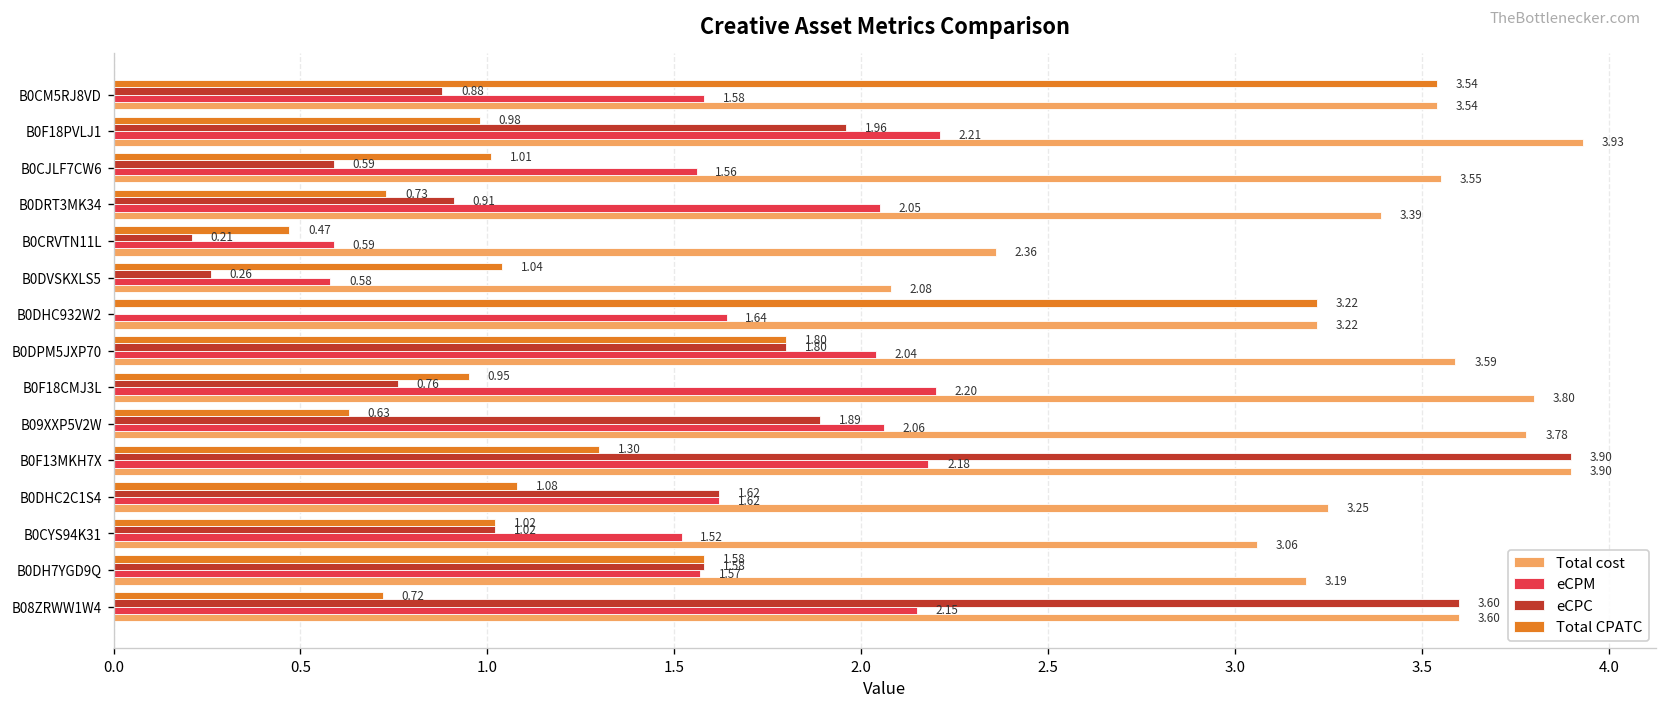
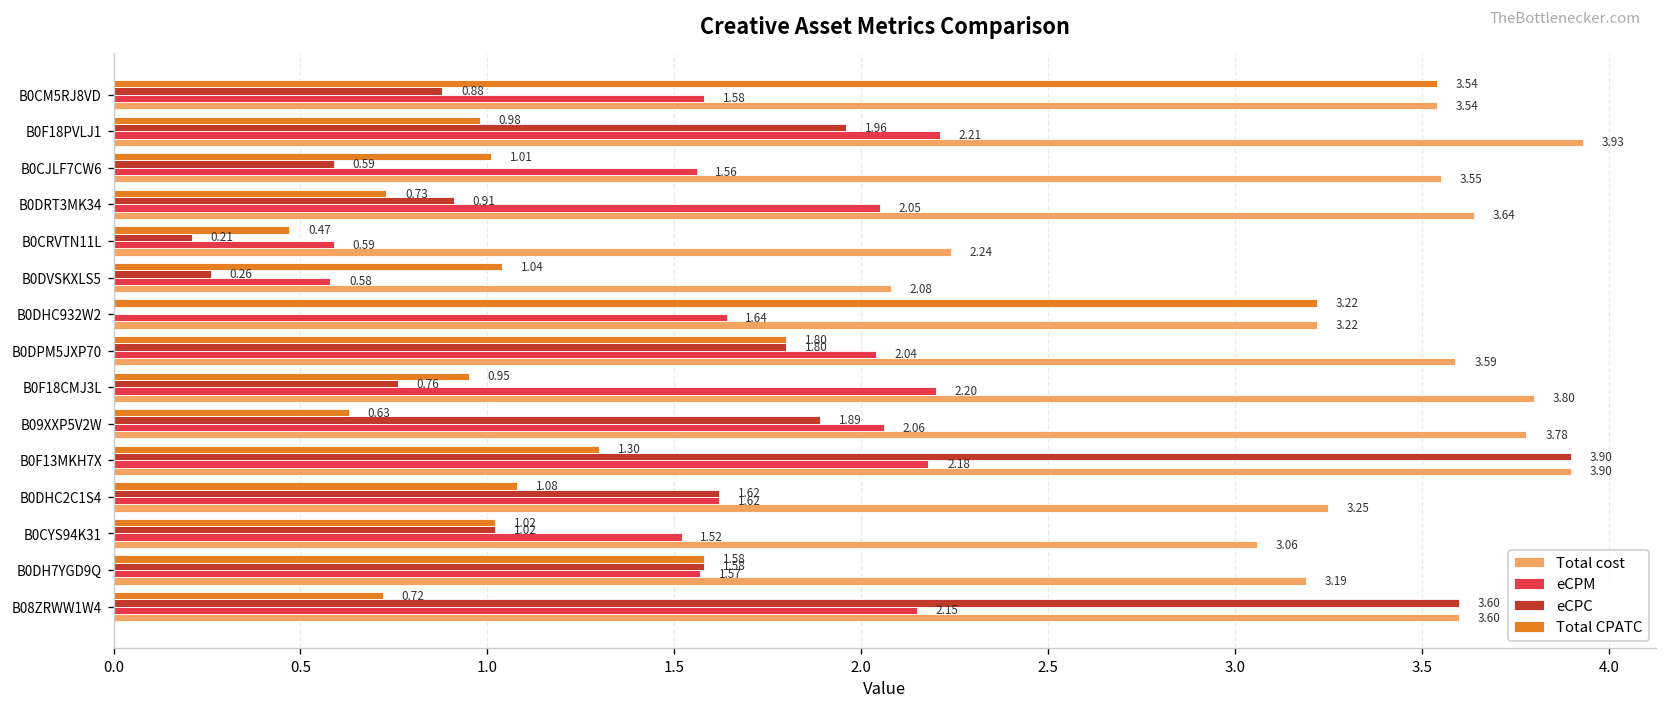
Total cost, B0DRT3MK34: 3.39 -> 3.64
Total cost, B0CRVTN11L: 2.36 -> 2.24
